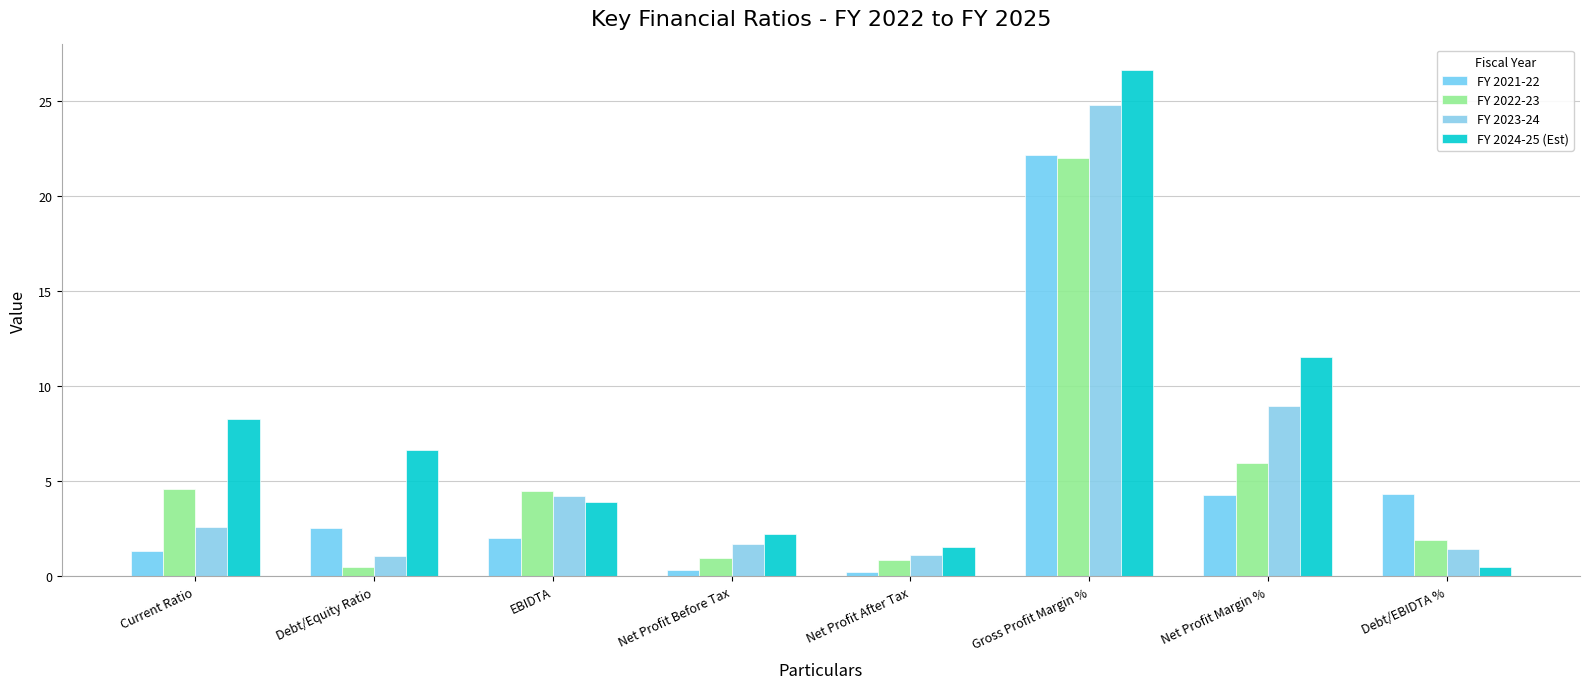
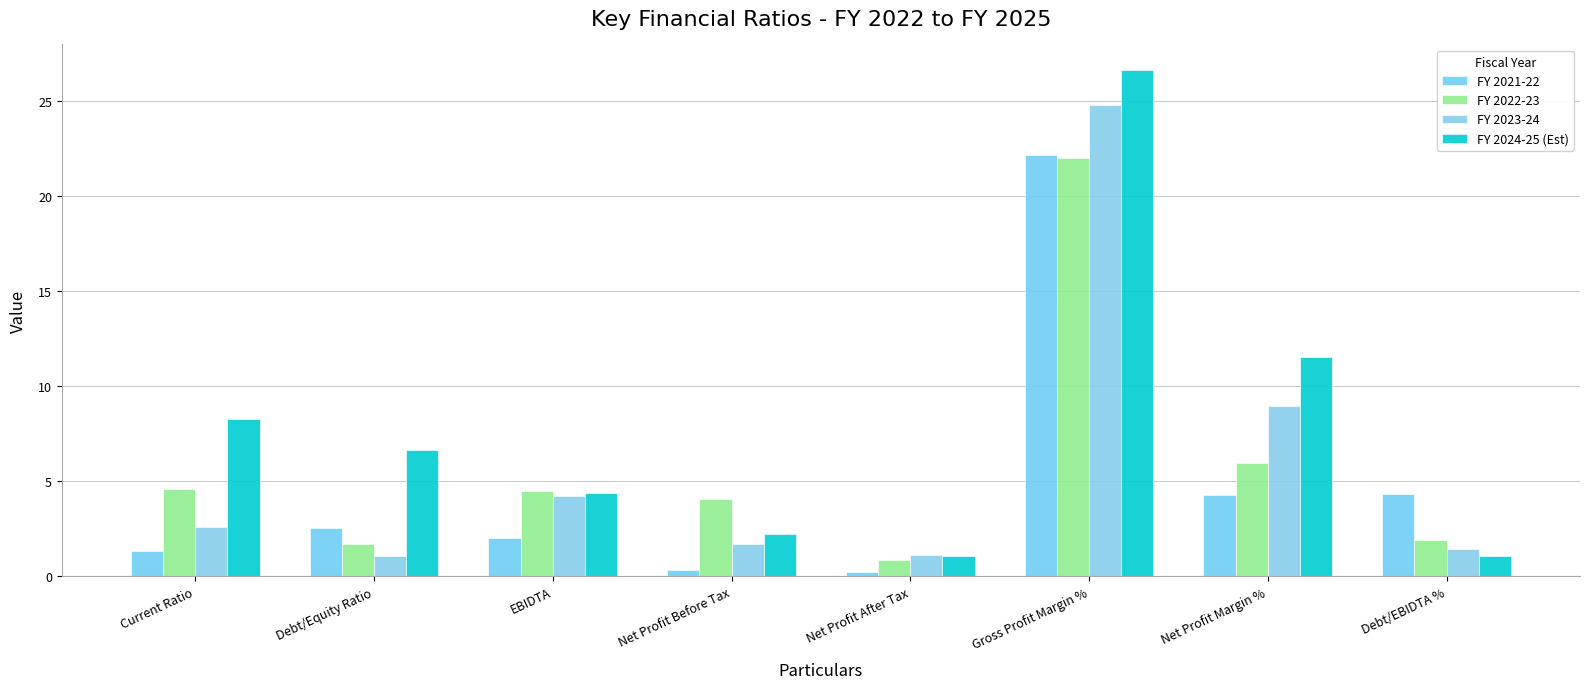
FY 2022-23, Debt/Equity Ratio: 0.5 -> 1.7
FY 2024-25 (Est), EBIDTA: 3.9 -> 4.4
FY 2022-23, Net Profit Before Tax: 1.0 -> 4.1
FY 2024-25 (Est), Net Profit After Tax: 1.5 -> 1.1
FY 2024-25 (Est), Debt/EBIDTA %: 0.5 -> 1.1
